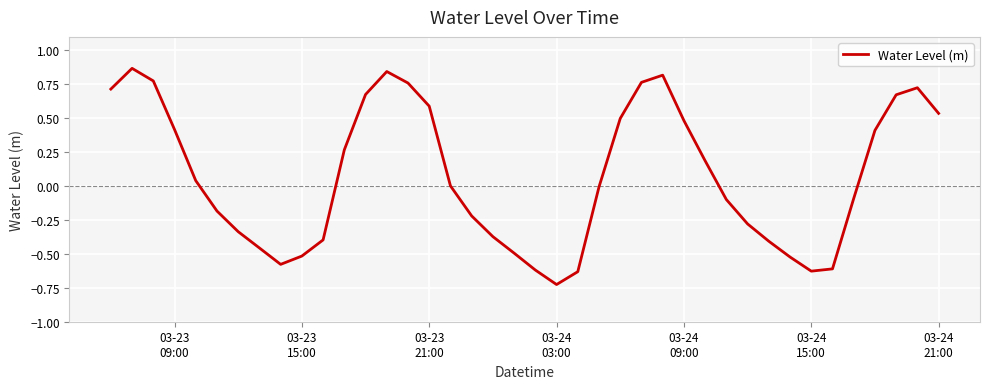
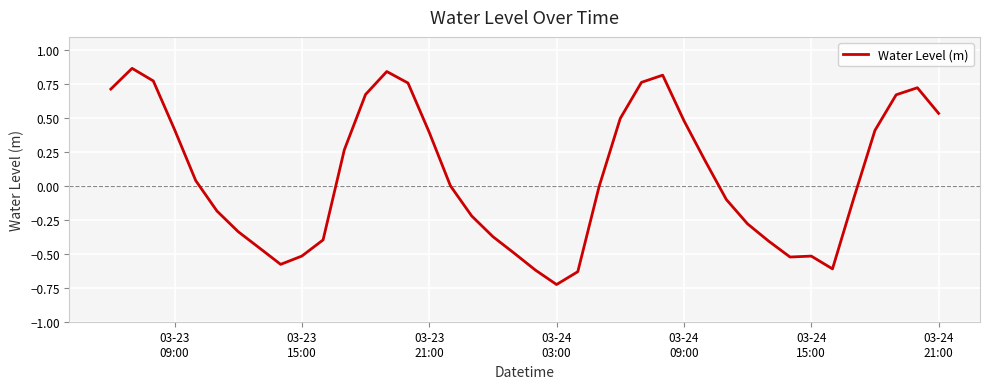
03-23 21:00: 0.59 -> 0.40
03-24 15:00: -0.63 -> -0.52
